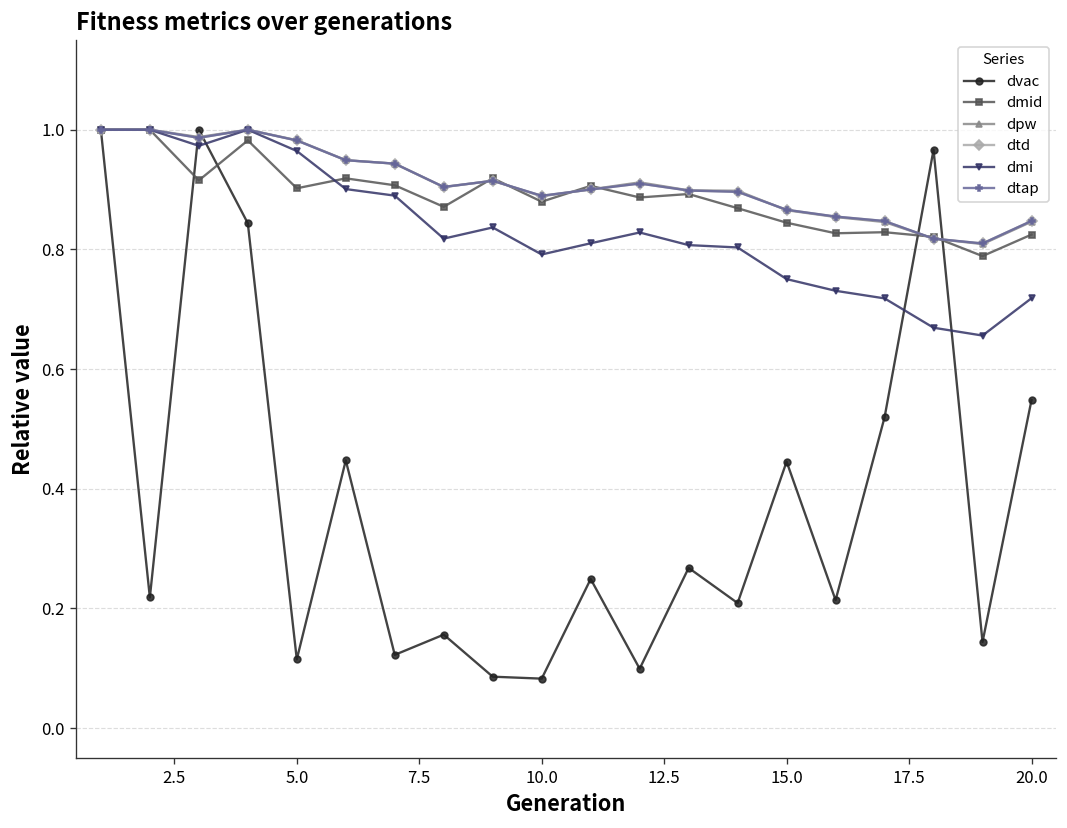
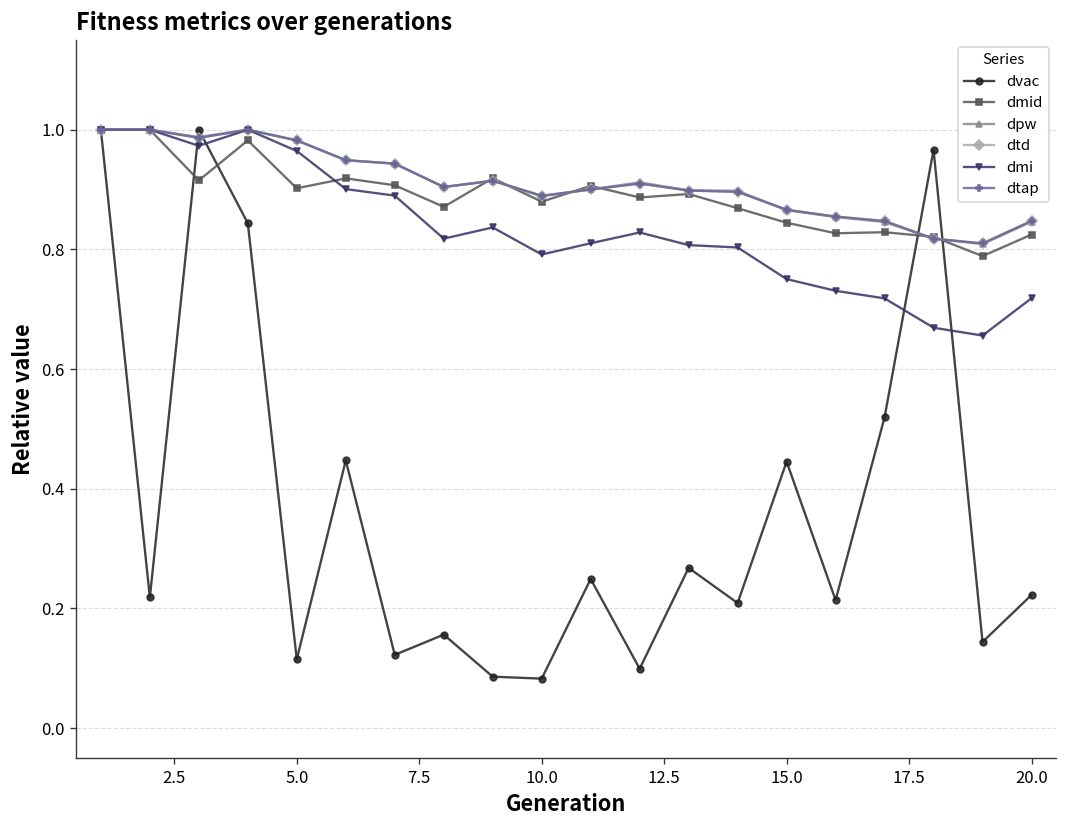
dvac, 20.0: 0.55 -> 0.22
